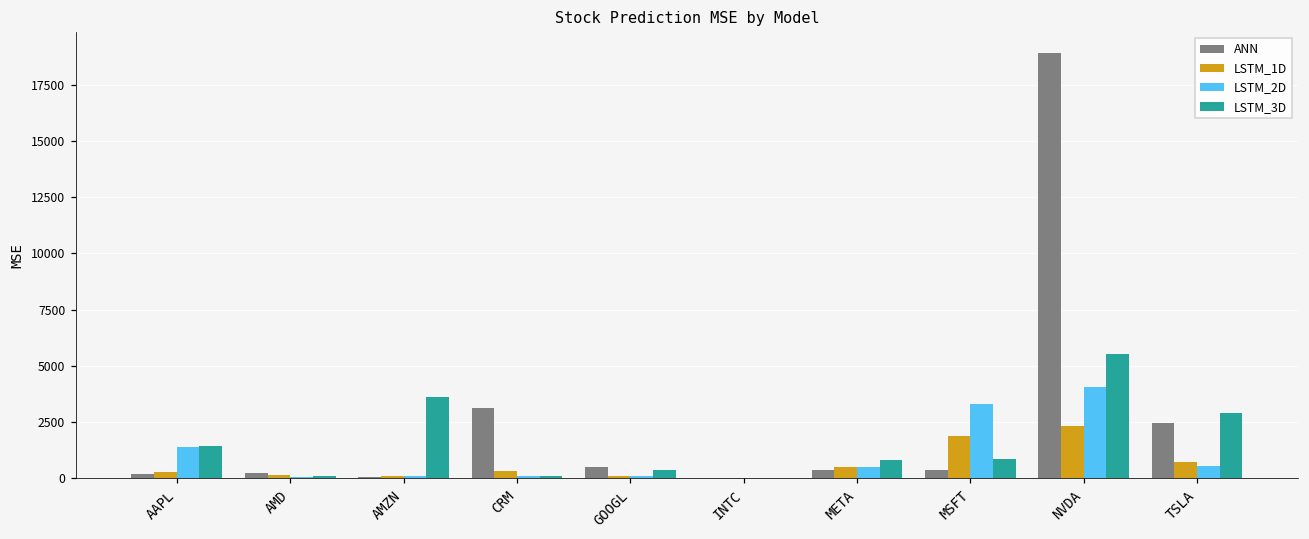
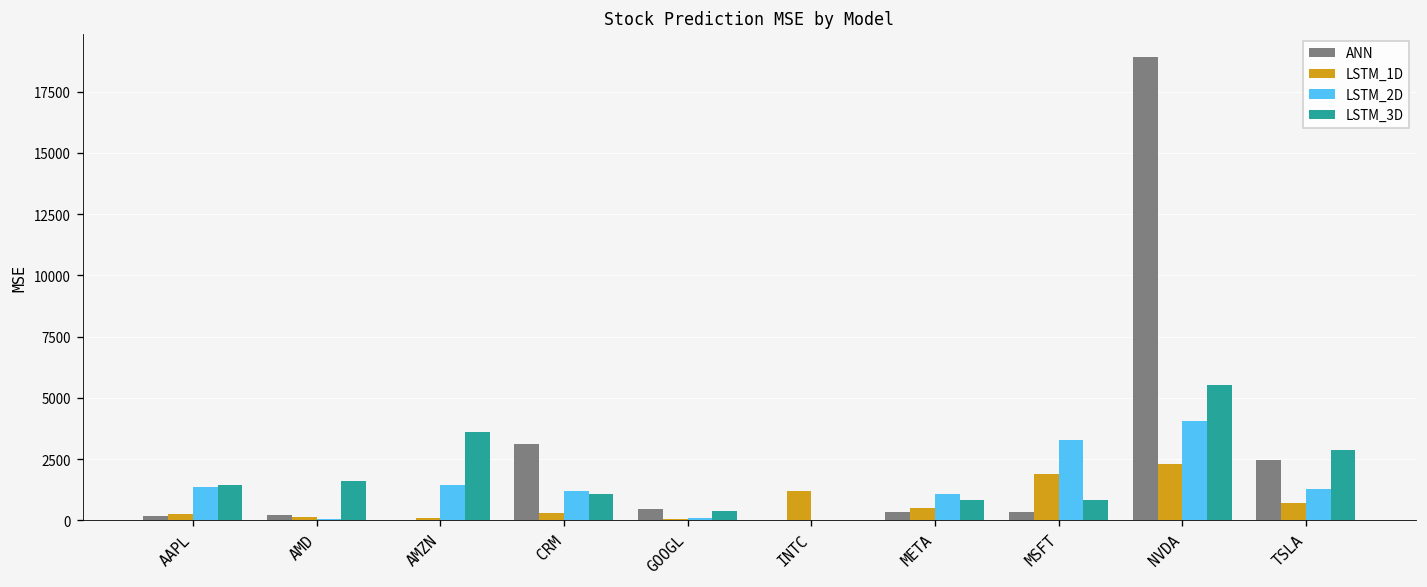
LSTM_3D, AMD: 100 -> 1600
LSTM_2D, AMZN: 100 -> 1400
LSTM_2D, CRM: 100 -> 1200
LSTM_3D, CRM: 100 -> 1100
LSTM_1D, INTC: 0 -> 1200
LSTM_2D, META: 500 -> 1100
LSTM_2D, TSLA: 500 -> 1300
